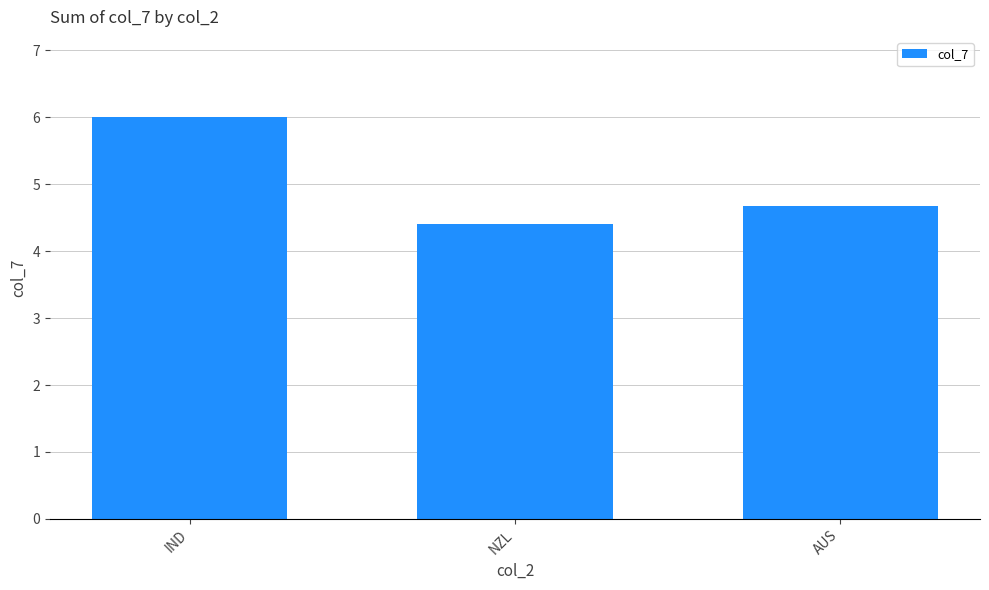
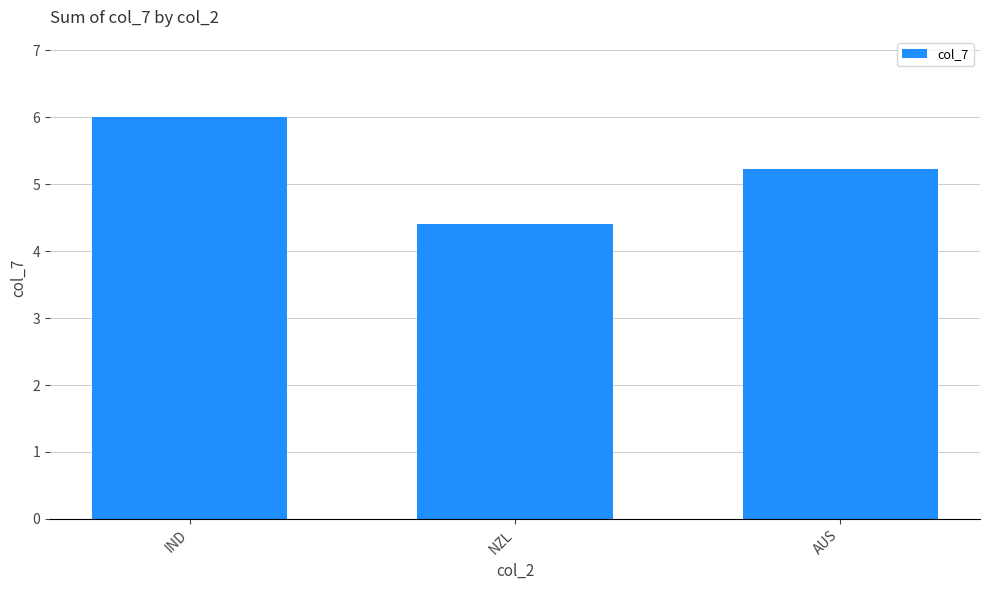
AUS: 4.7 -> 5.2
